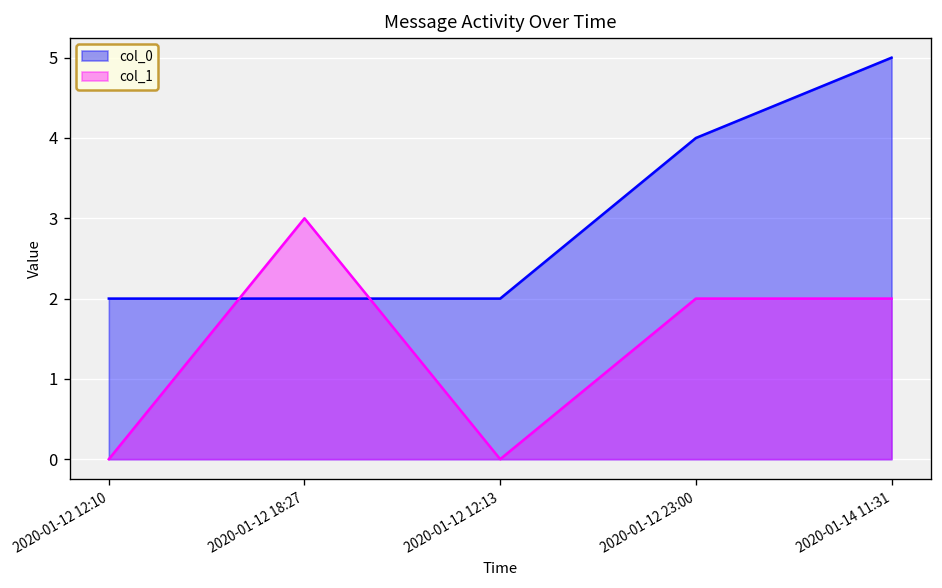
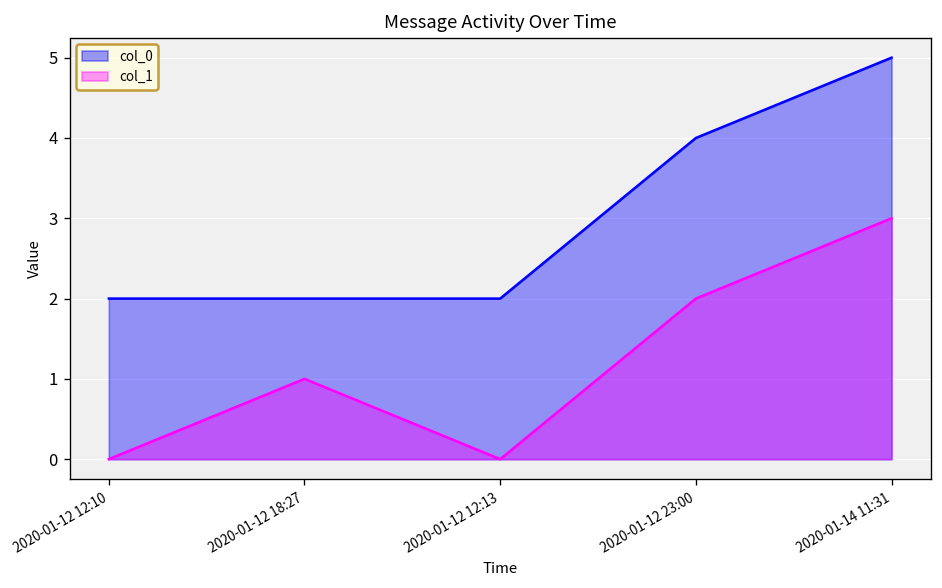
col_1, 2020-01-12 18:27: 3 -> 1
col_1, 2020-01-14 11:31: 2 -> 3
